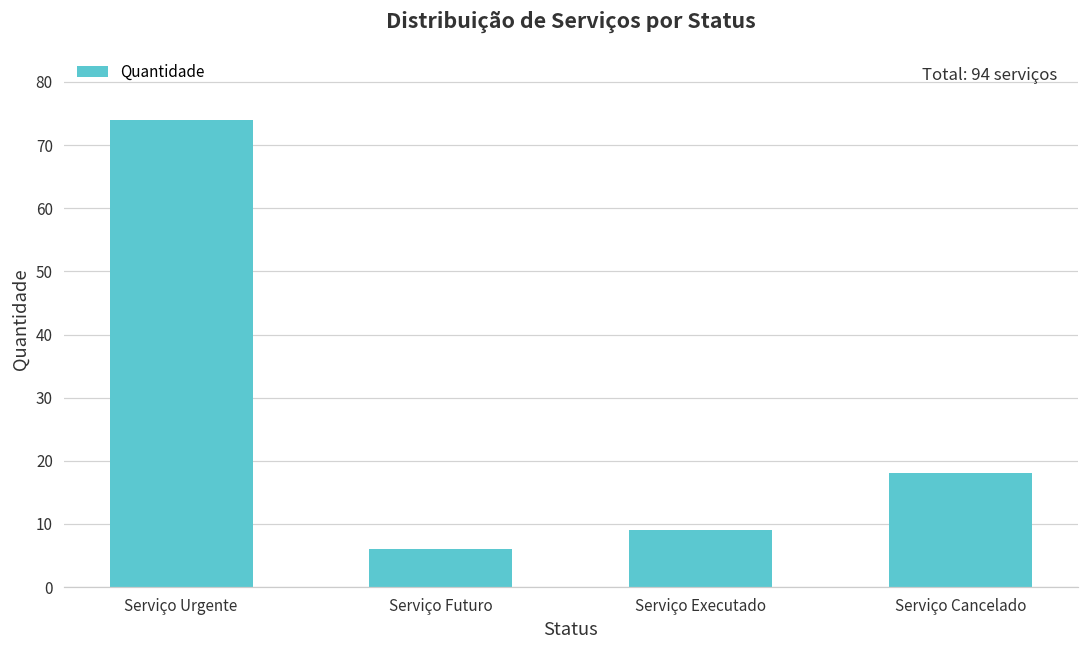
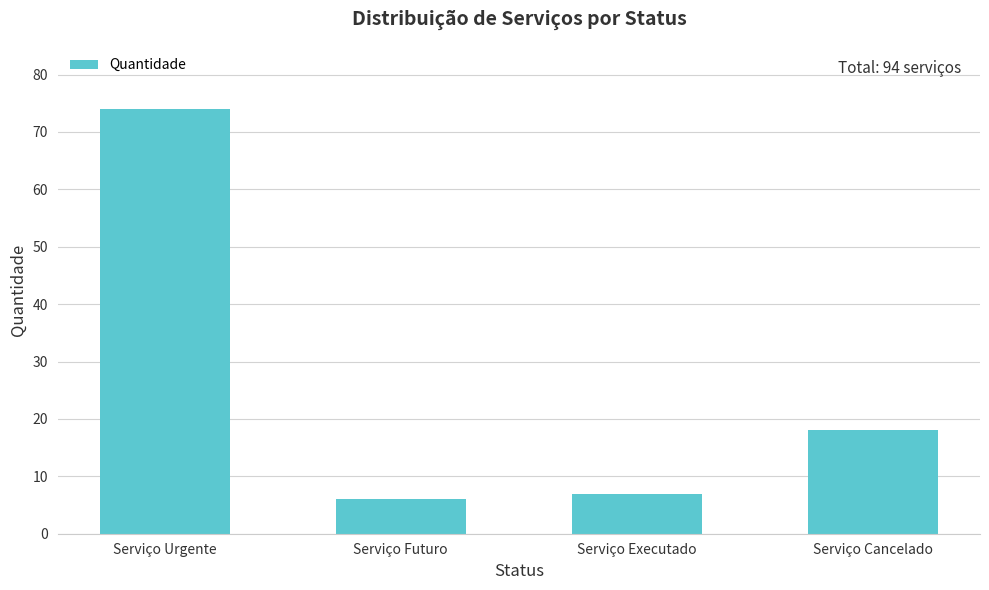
Serviço Executado: 9 -> 7
